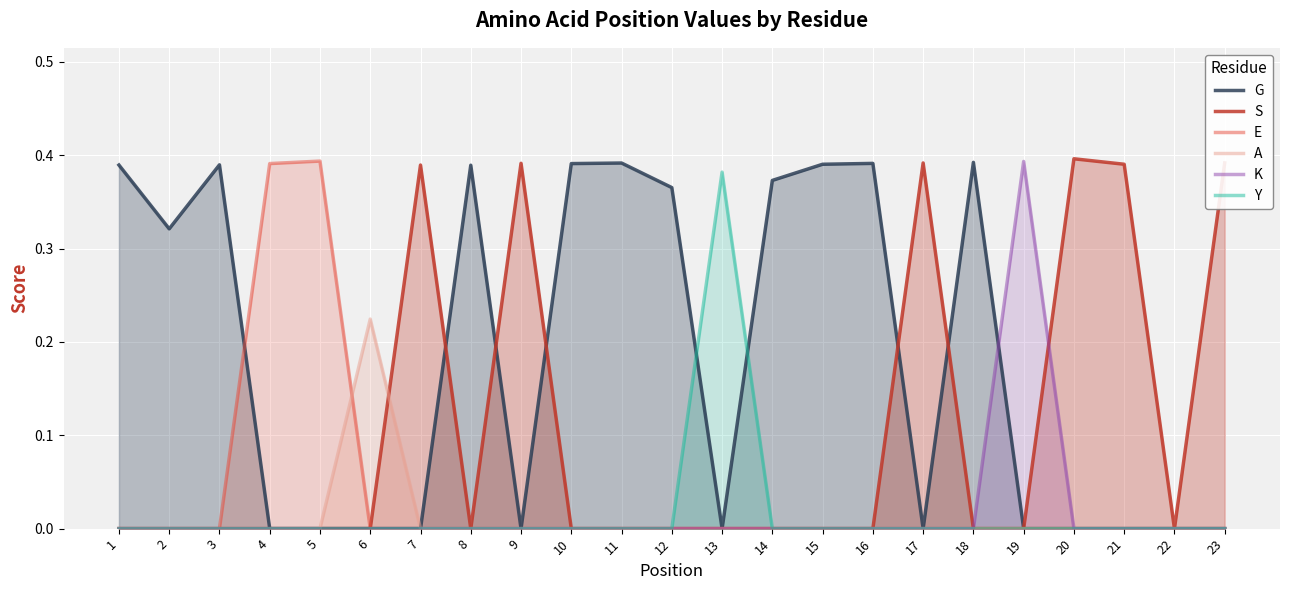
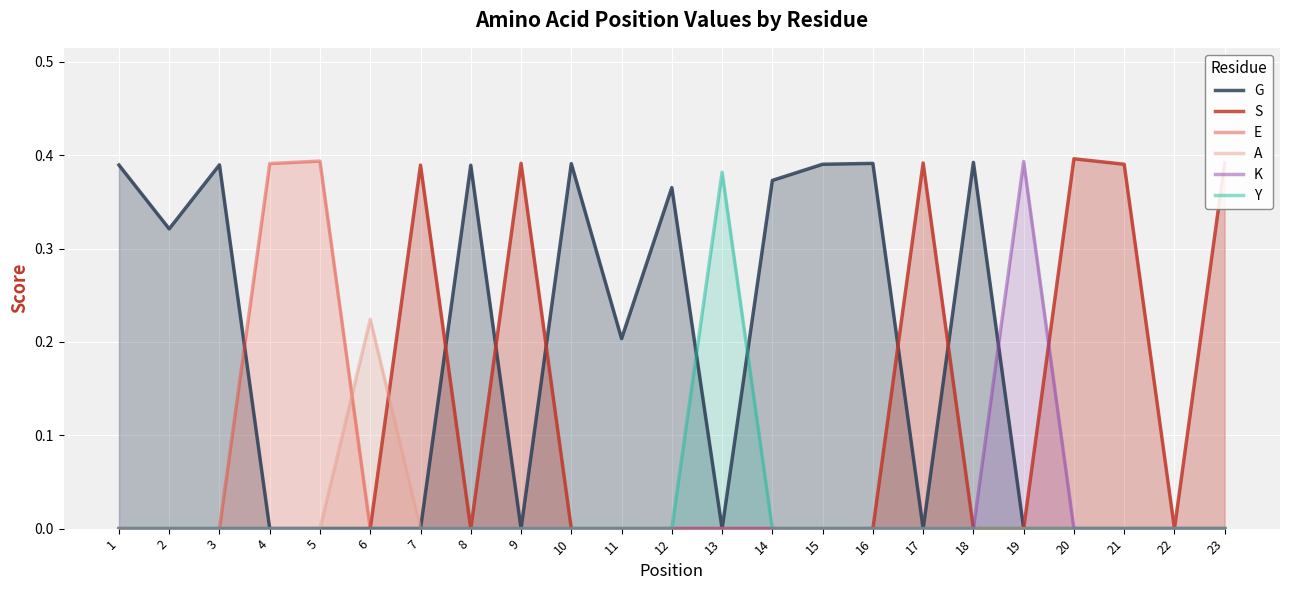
G, 11: 0.39 -> 0.20
